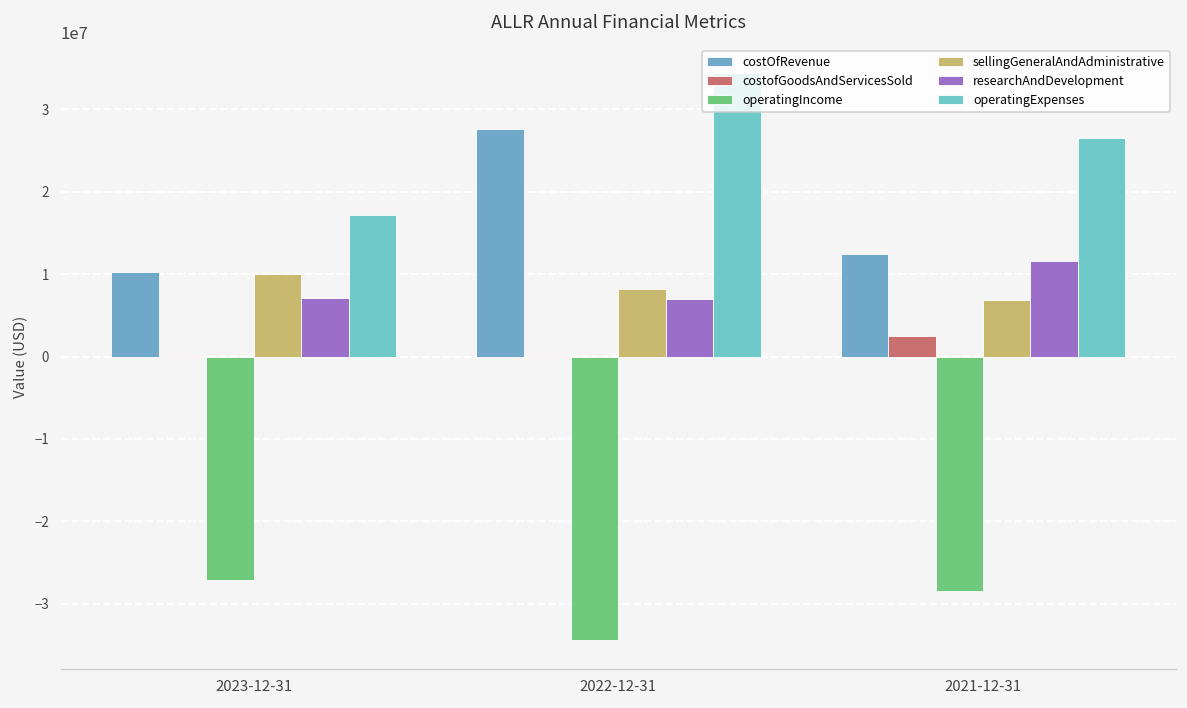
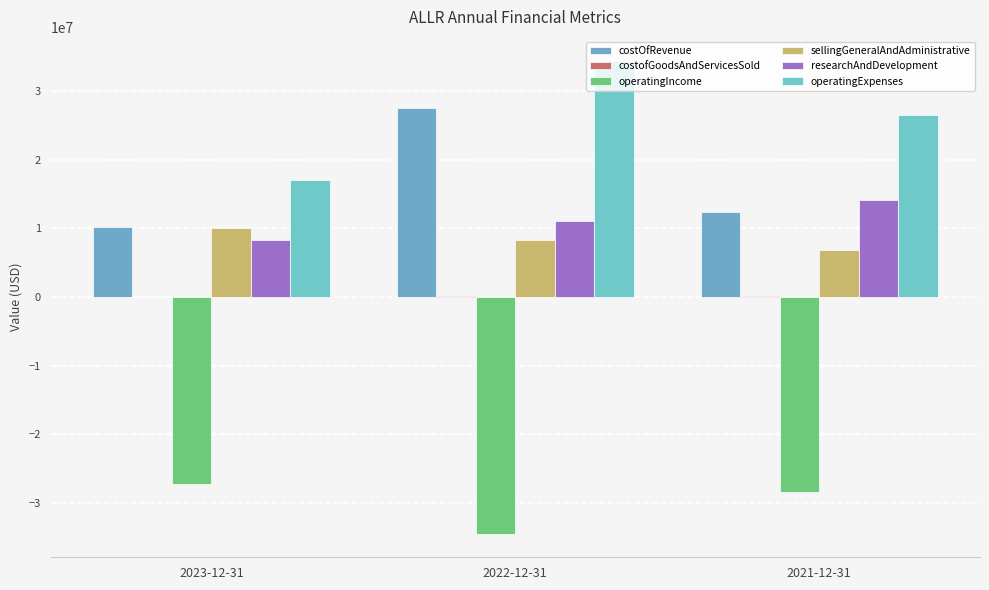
researchAndDevelopment, 2023-12-31: 7000000 -> 8000000
researchAndDevelopment, 2022-12-31: 7000000 -> 11000000
costofGoodsAndServicesSold, 2021-12-31: 2000000 -> 0
researchAndDevelopment, 2021-12-31: 12000000 -> 14000000
